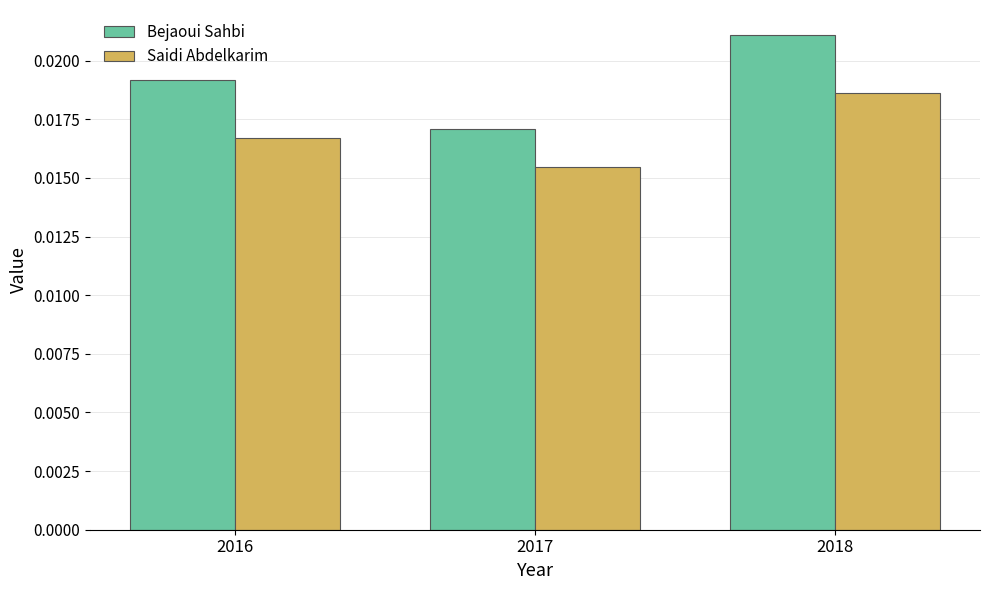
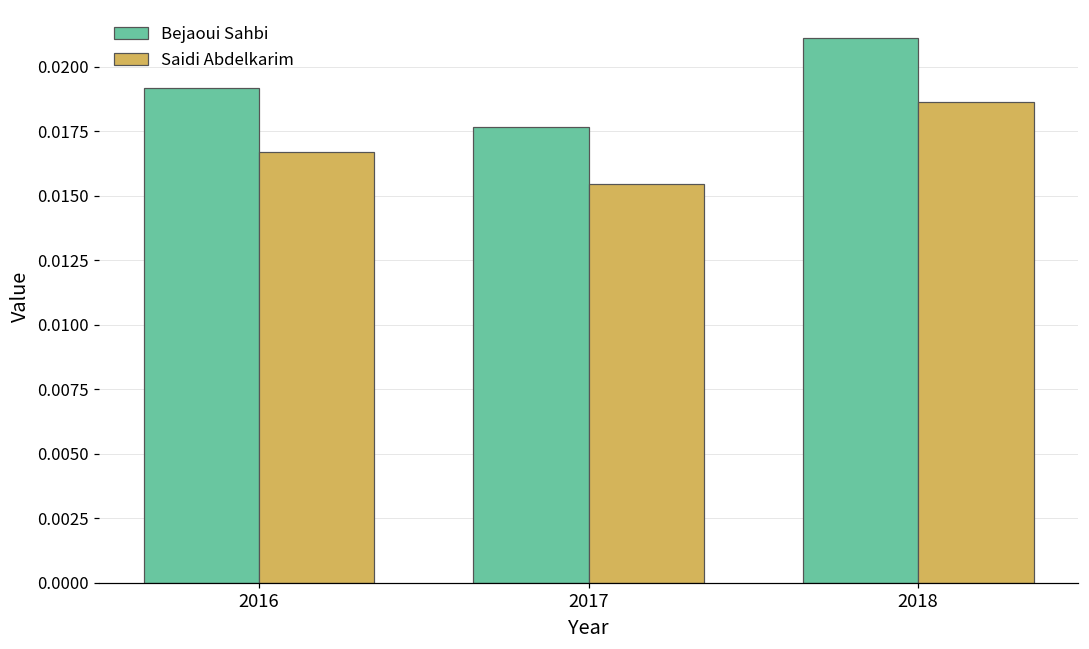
Bejaoui Sahbi, 2017: 0.0171 -> 0.0177
